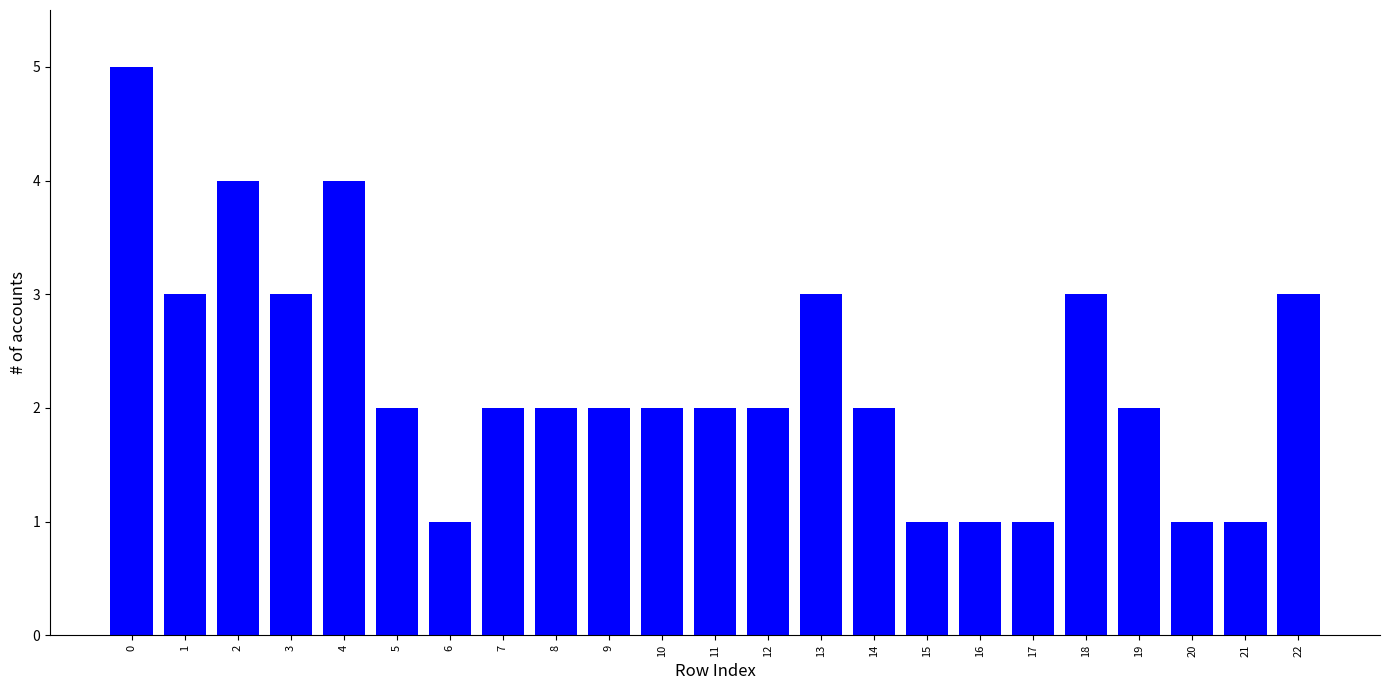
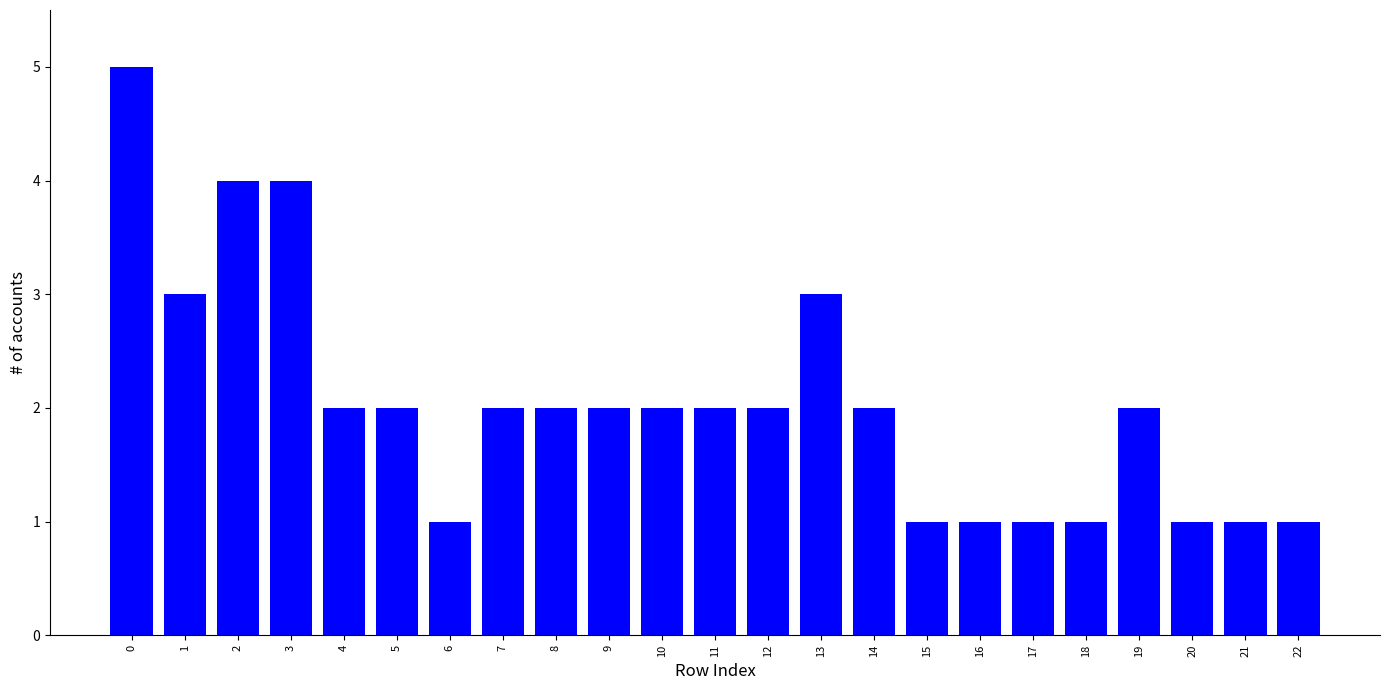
3: 3 -> 4
4: 4 -> 2
18: 3 -> 1
22: 3 -> 1
